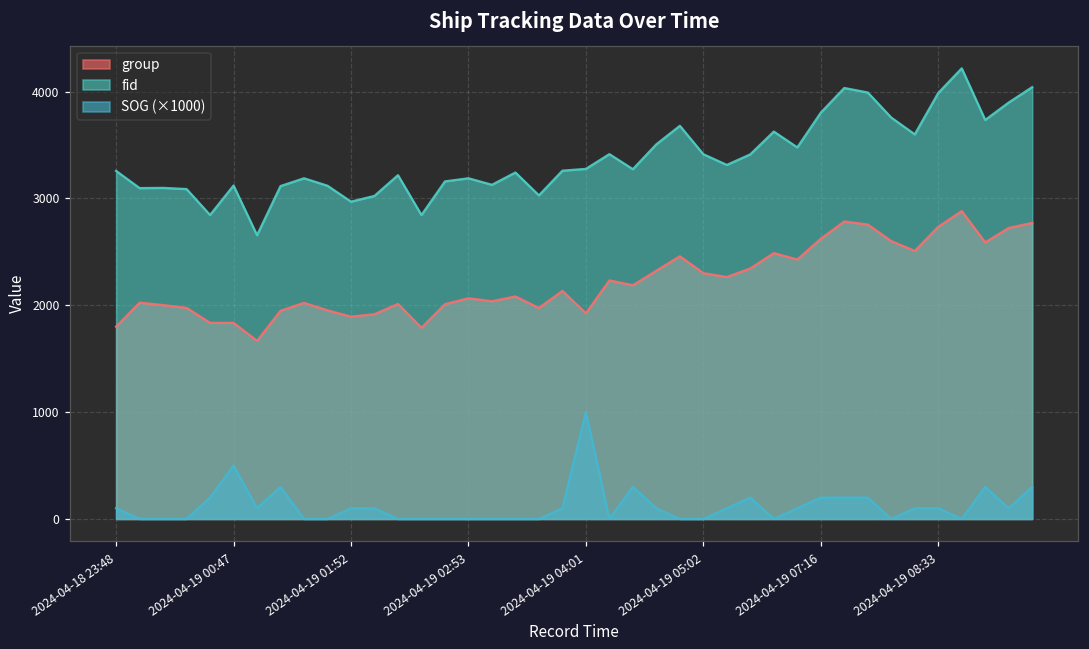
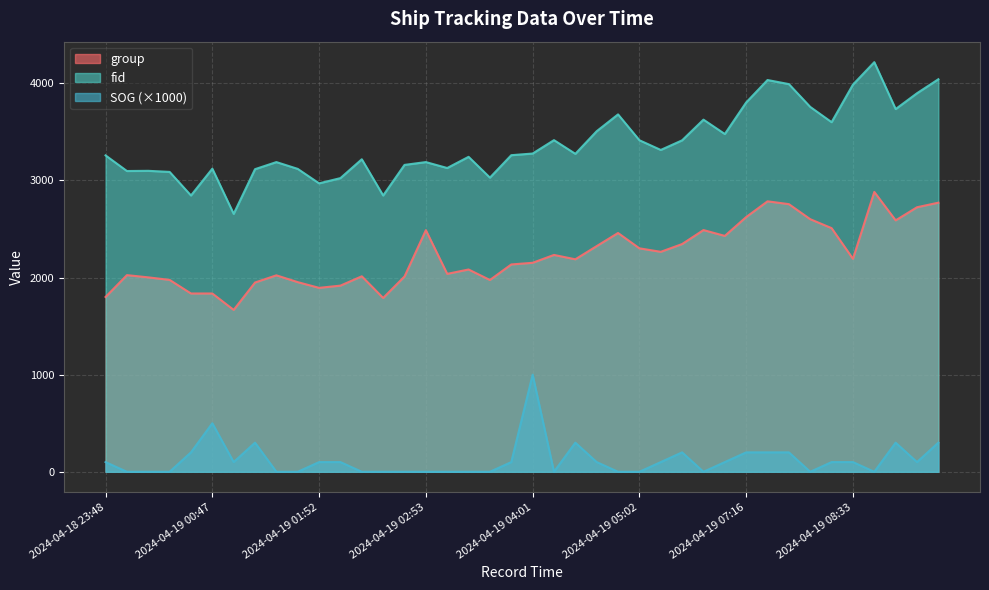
group, 2024-04-19 02:53: 2100 -> 2500
group, 2024-04-19 04:01: 1900 -> 2200
group, 2024-04-19 08:33: 2700 -> 2200
